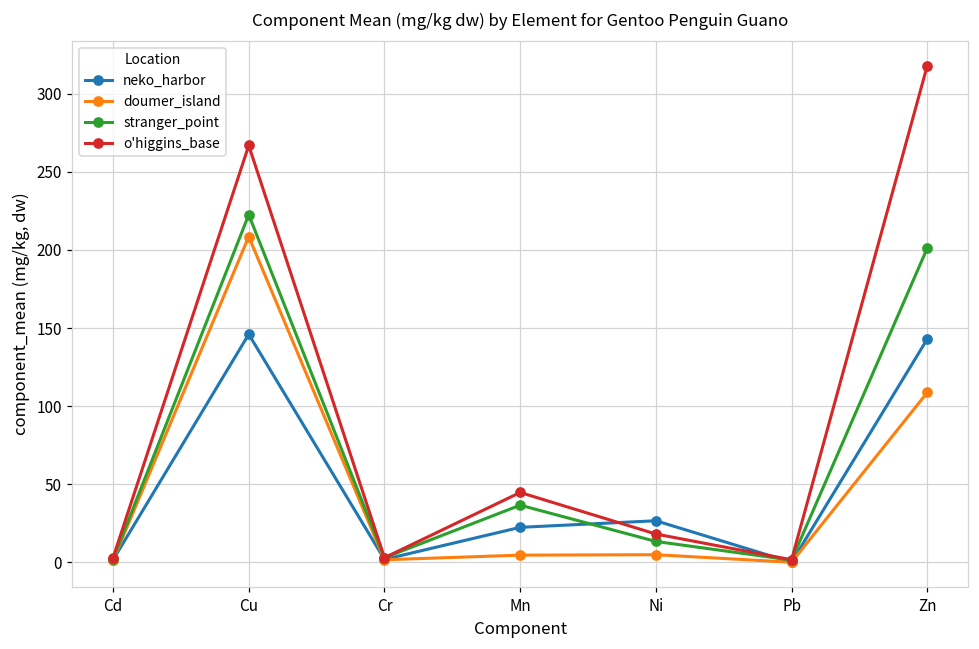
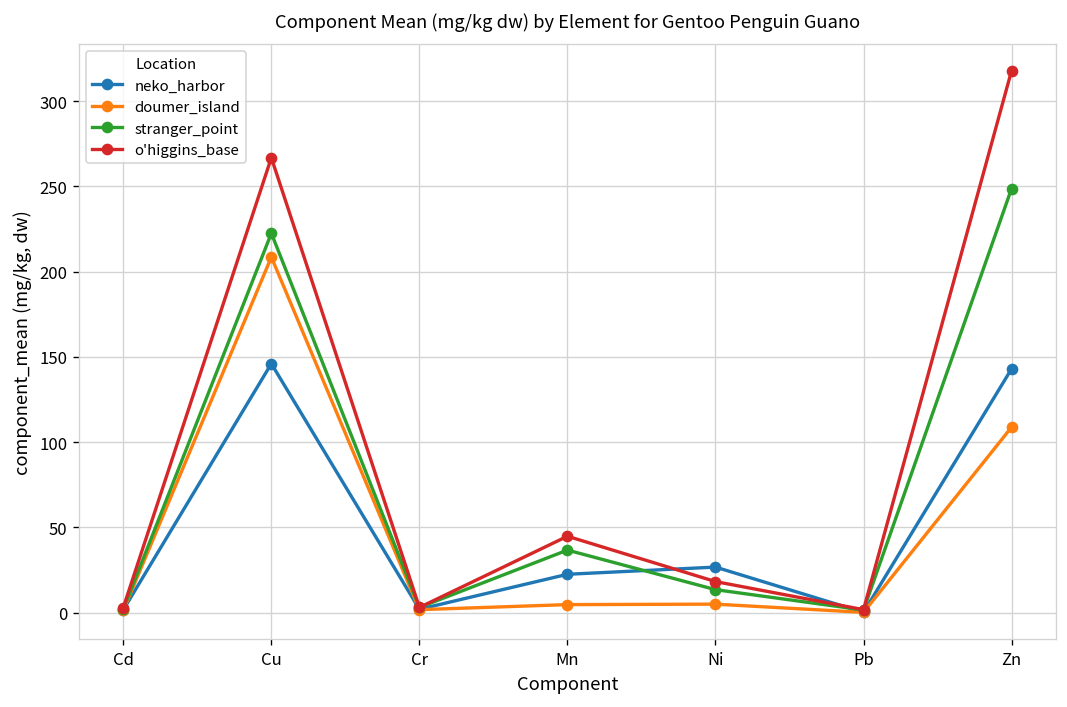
stranger_point, Zn: 201 -> 249
